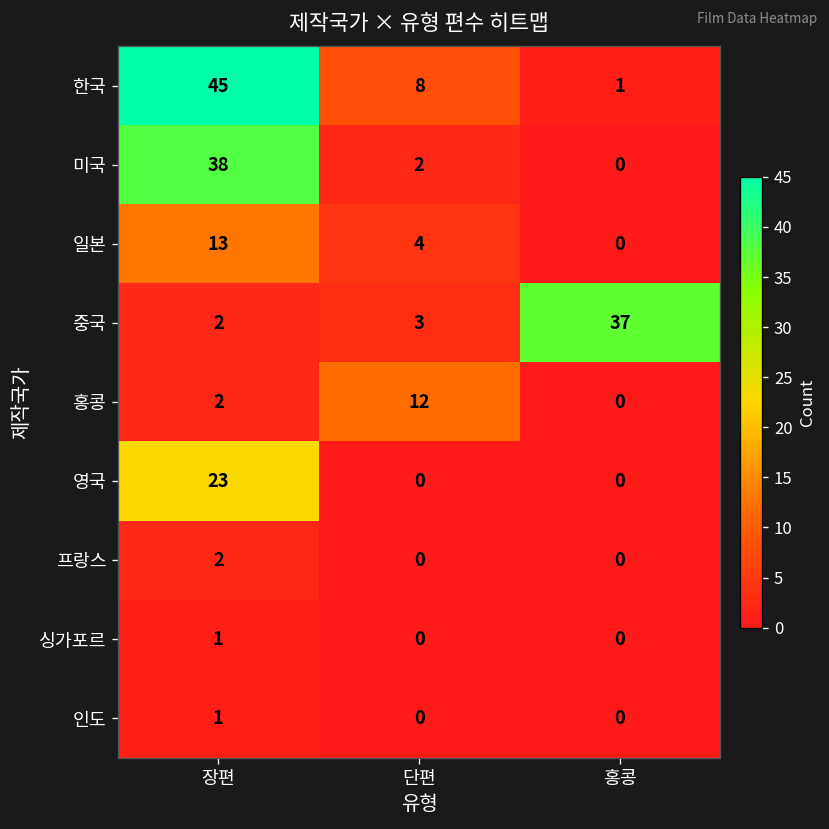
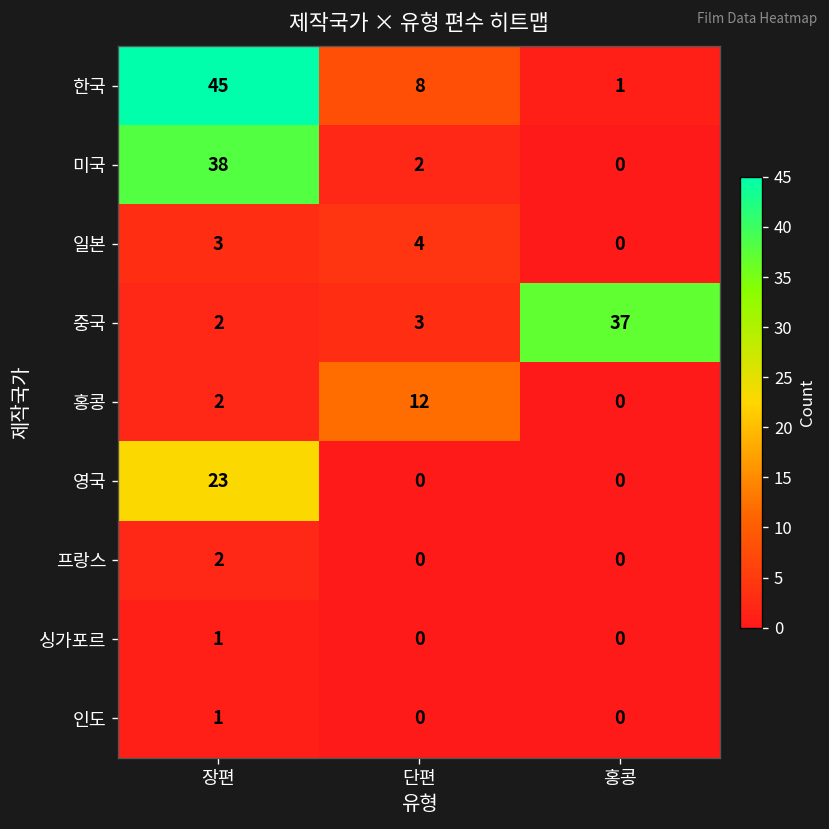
일본, 장편: 13 -> 3
